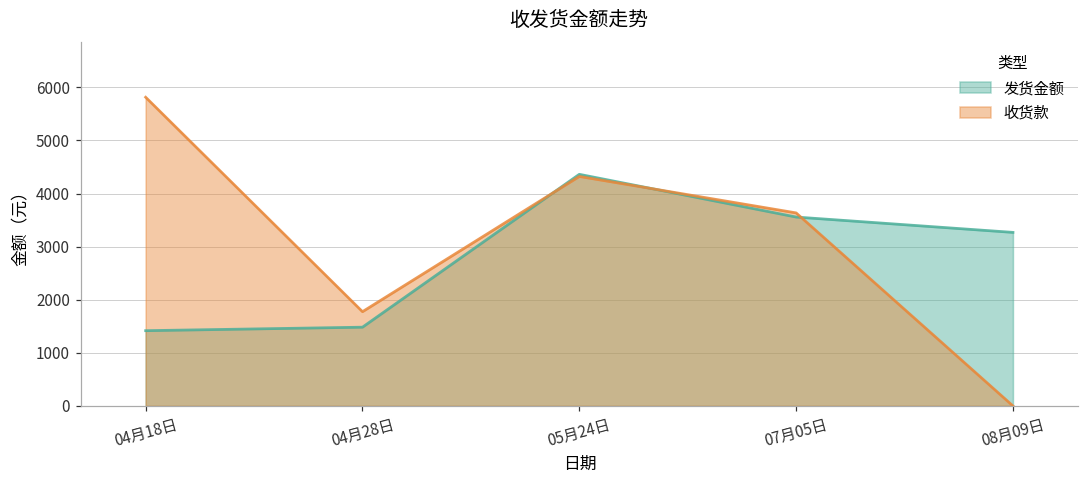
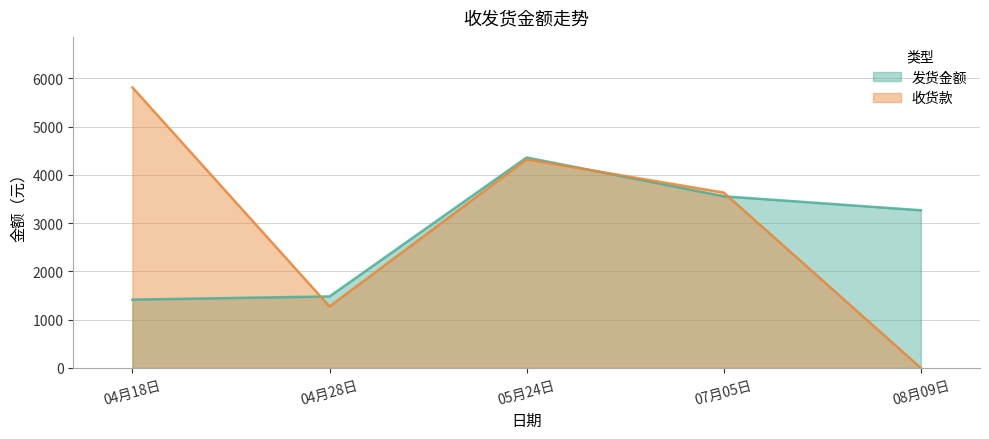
收货款, 04月28日: 1800 -> 1300
